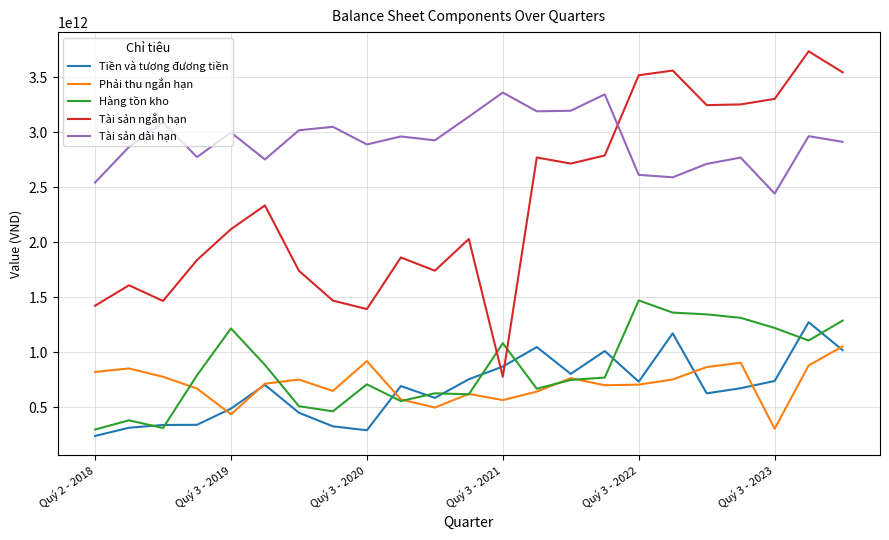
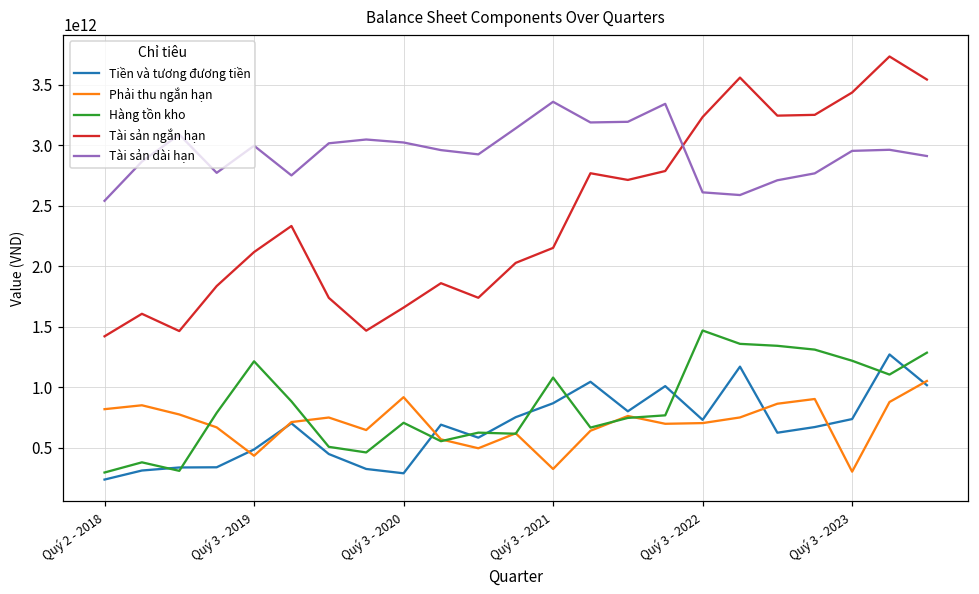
Tài sản ngắn hạn, Quý 3 - 2020: 1390000000000 -> 1660000000000
Tài sản dài hạn, Quý 3 - 2020: 2890000000000 -> 3020000000000
Phải thu ngắn hạn, Quý 3 - 2021: 560000000000 -> 330000000000
Tài sản ngắn hạn, Quý 3 - 2021: 780000000000 -> 2150000000000
Tài sản ngắn hạn, Quý 3 - 2022: 3520000000000 -> 3230000000000
Tài sản ngắn hạn, Quý 3 - 2023: 3300000000000 -> 3440000000000
Tài sản dài hạn, Quý 3 - 2023: 2440000000000 -> 2950000000000
